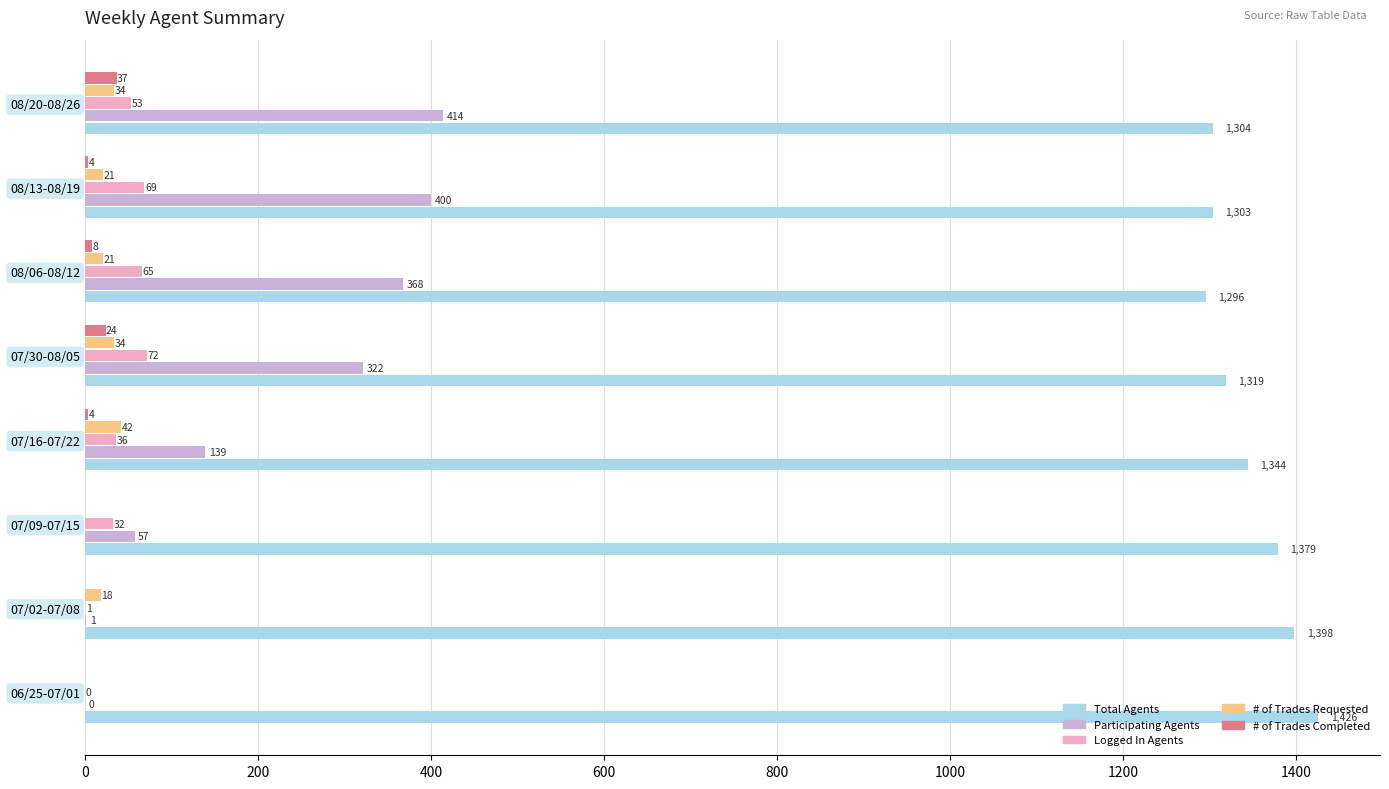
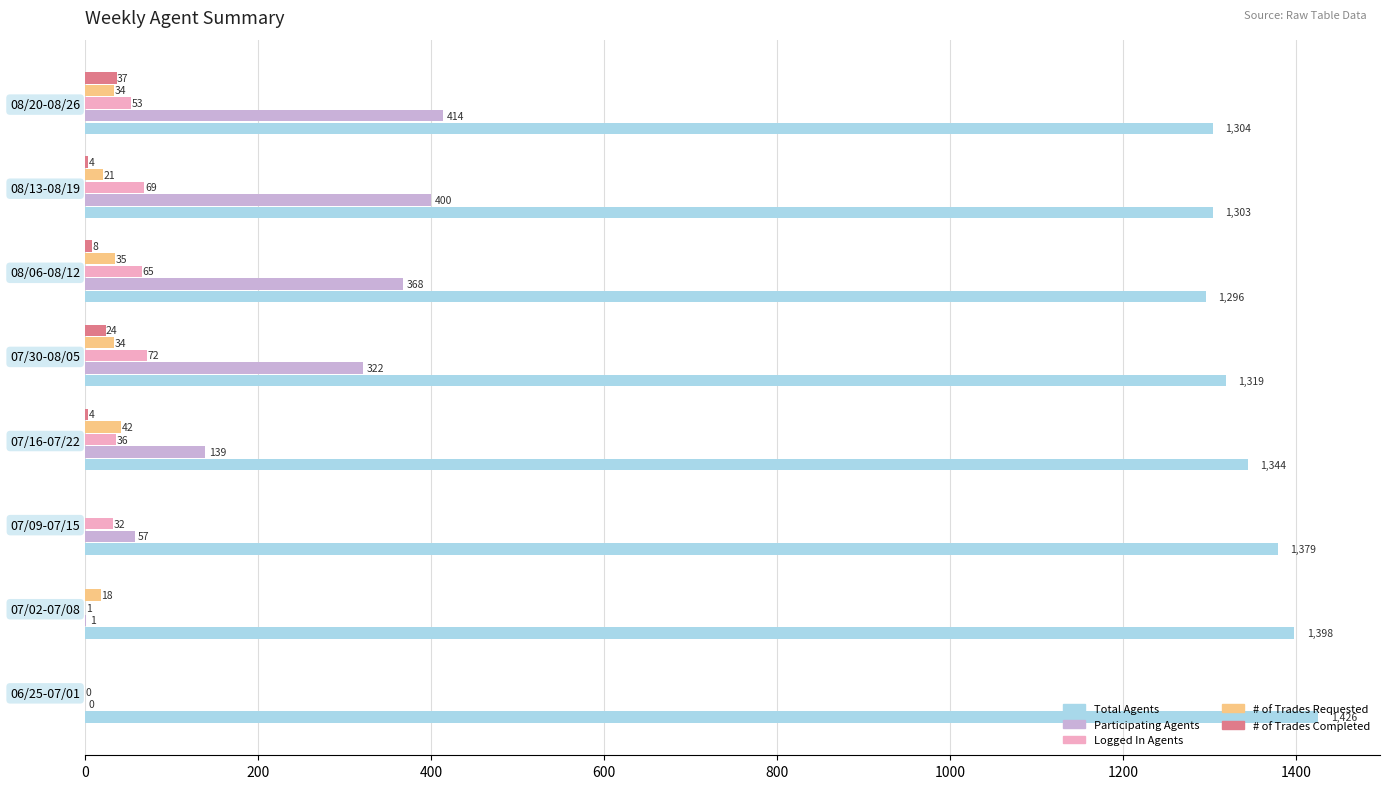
# of Trades Requested, 08/06-08/12: 21 -> 35
